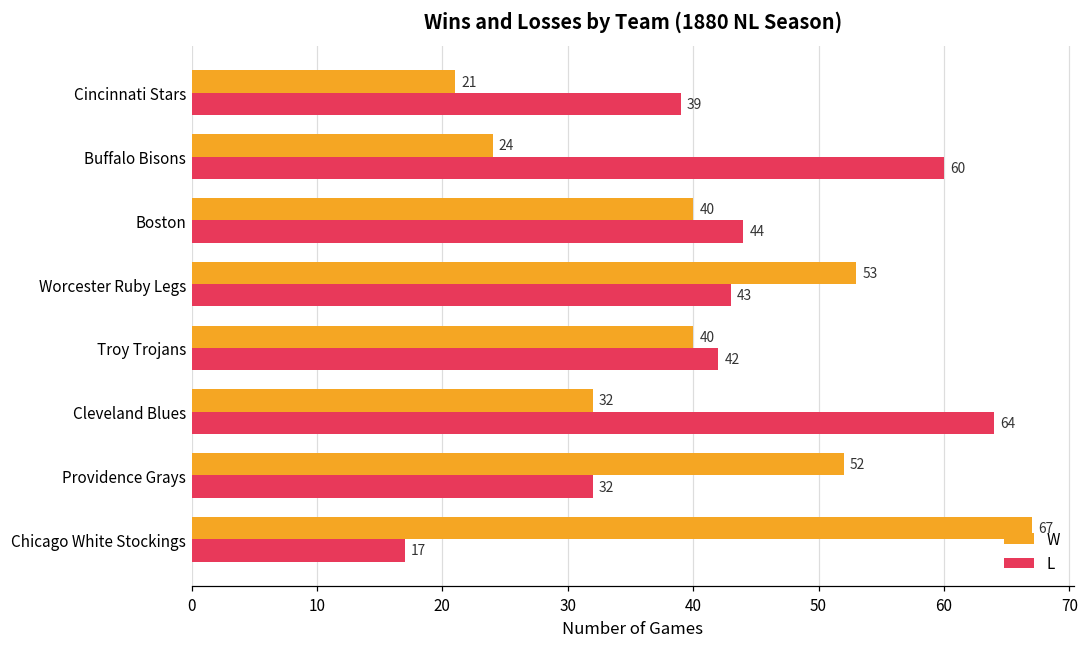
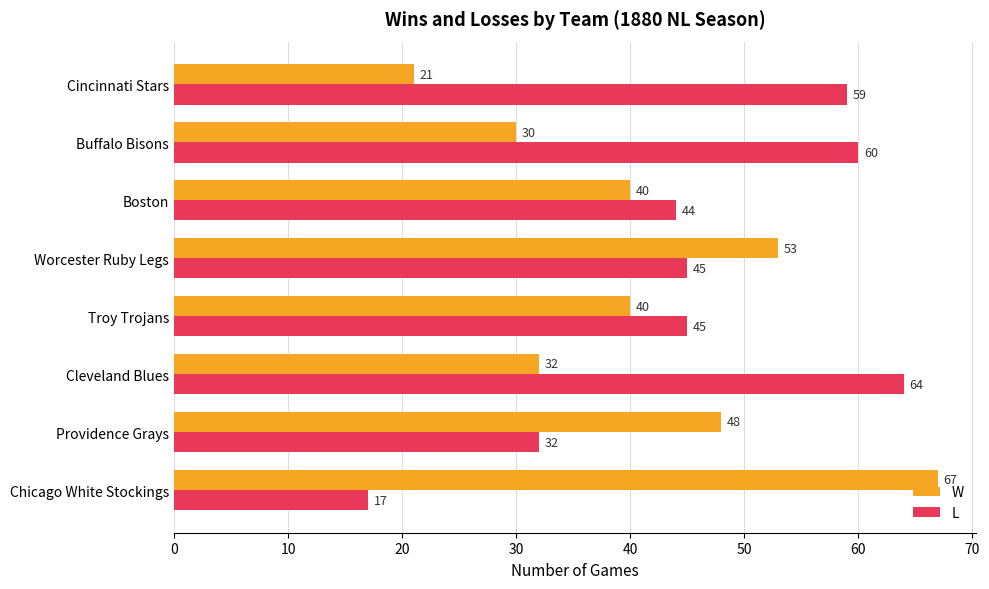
L, Cincinnati Stars: 39 -> 59
W, Buffalo Bisons: 24 -> 30
L, Worcester Ruby Legs: 43 -> 45
L, Troy Trojans: 42 -> 45
W, Providence Grays: 52 -> 48
